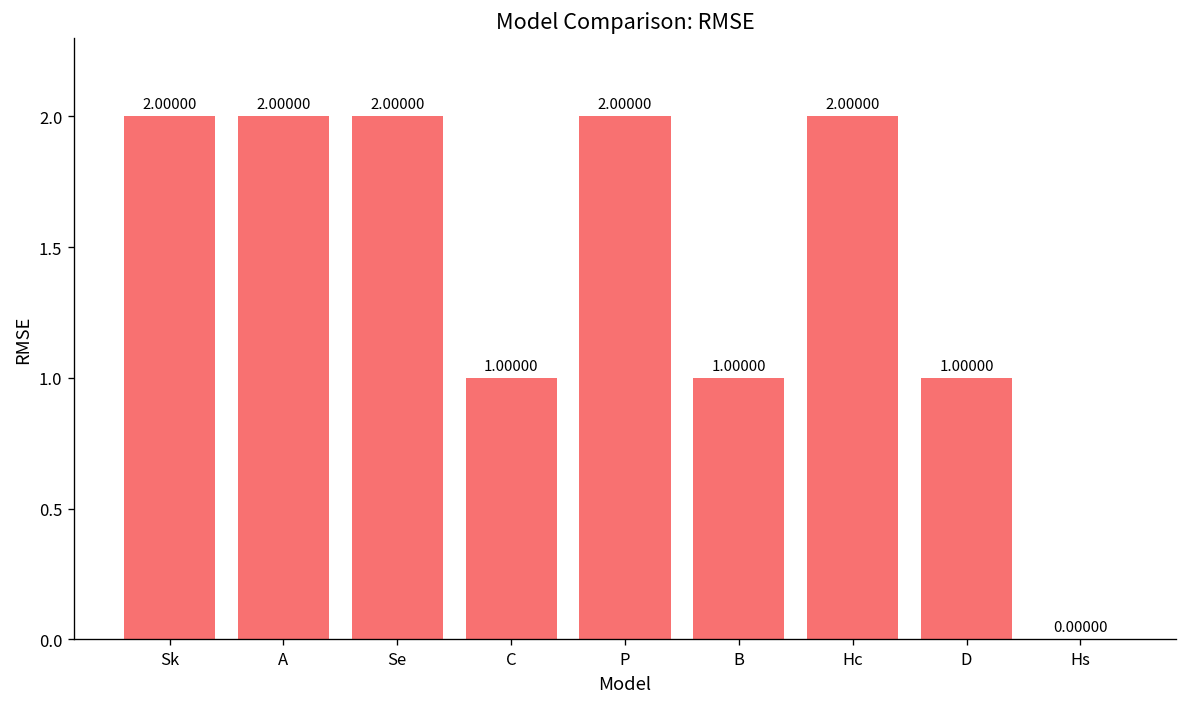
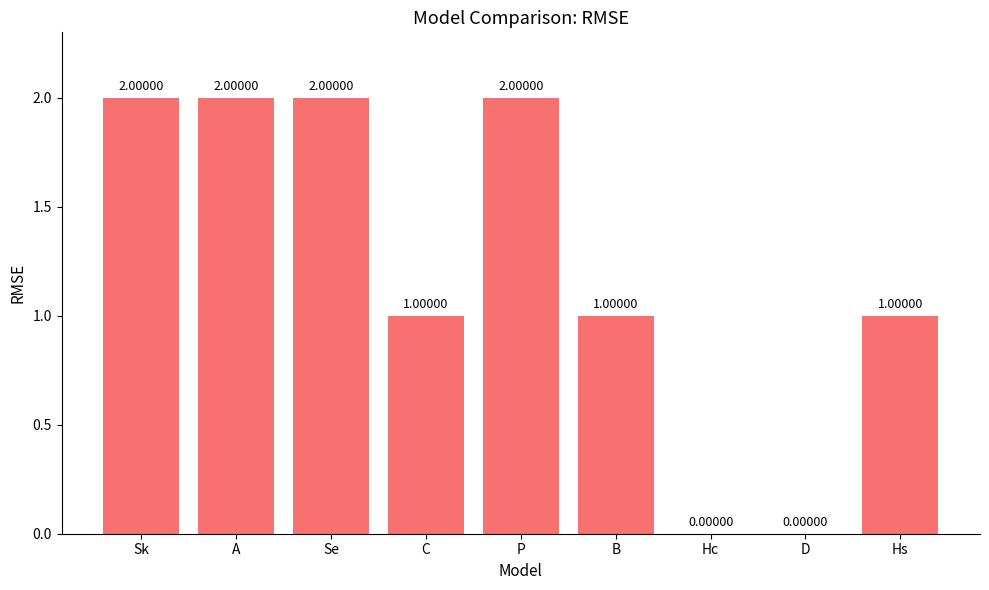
Hc: 2.00000 -> 0.00000
D: 1.00000 -> 0.00000
Hs: 0.00000 -> 1.00000
